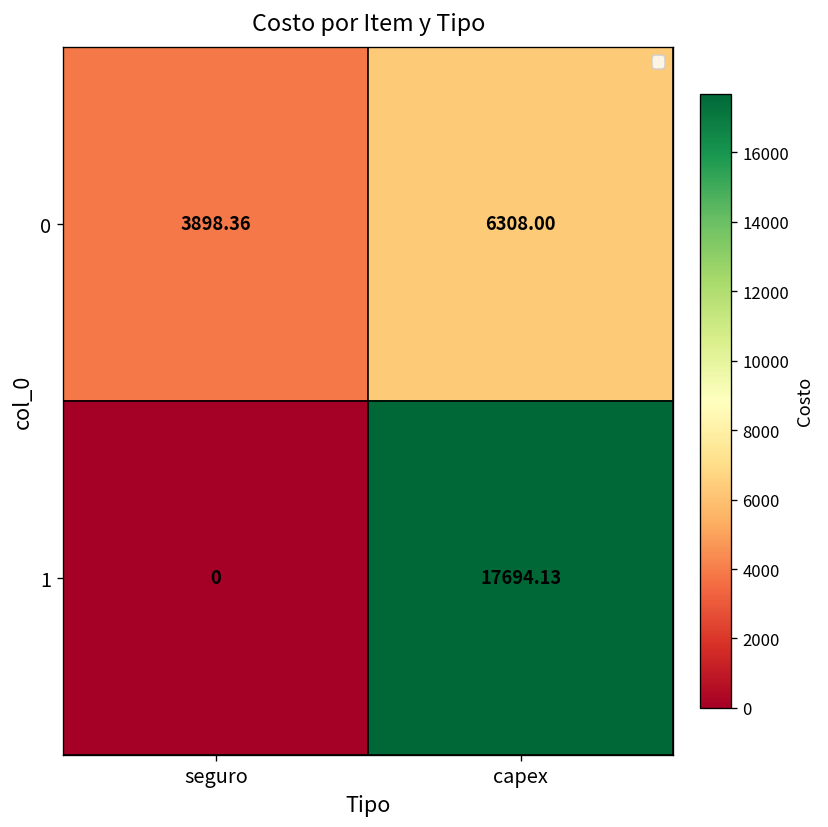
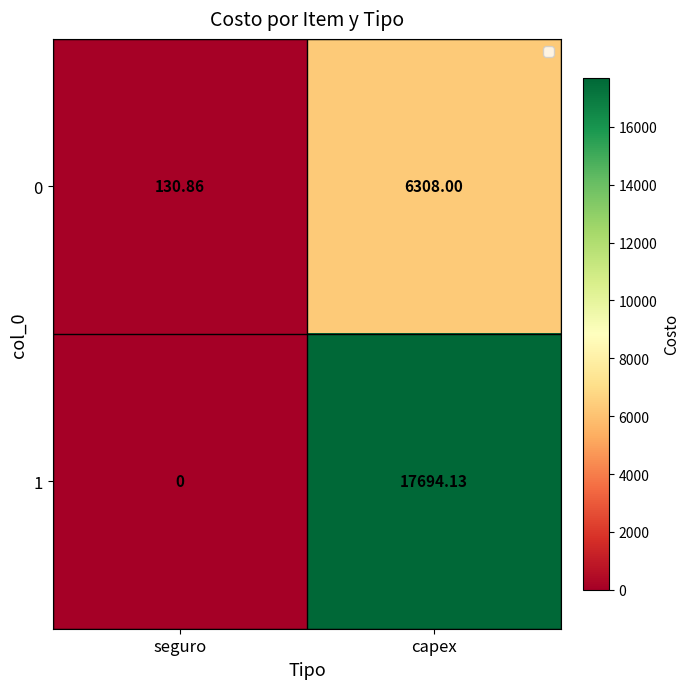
0, seguro: 3898.36 -> 130.86
